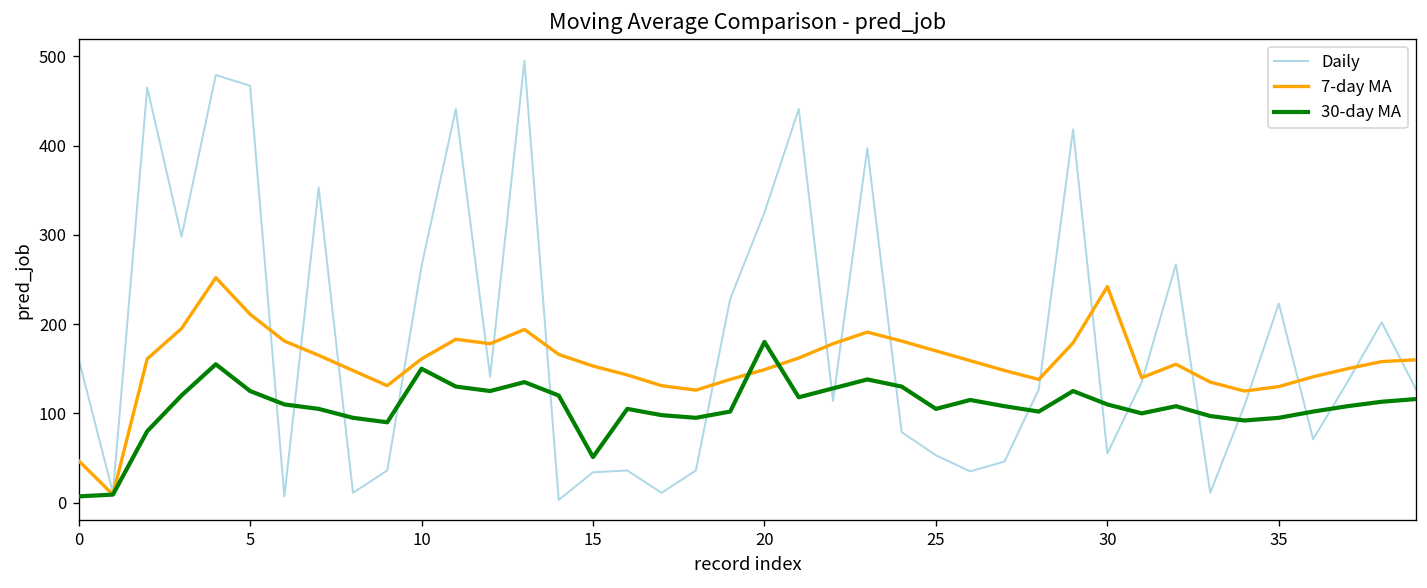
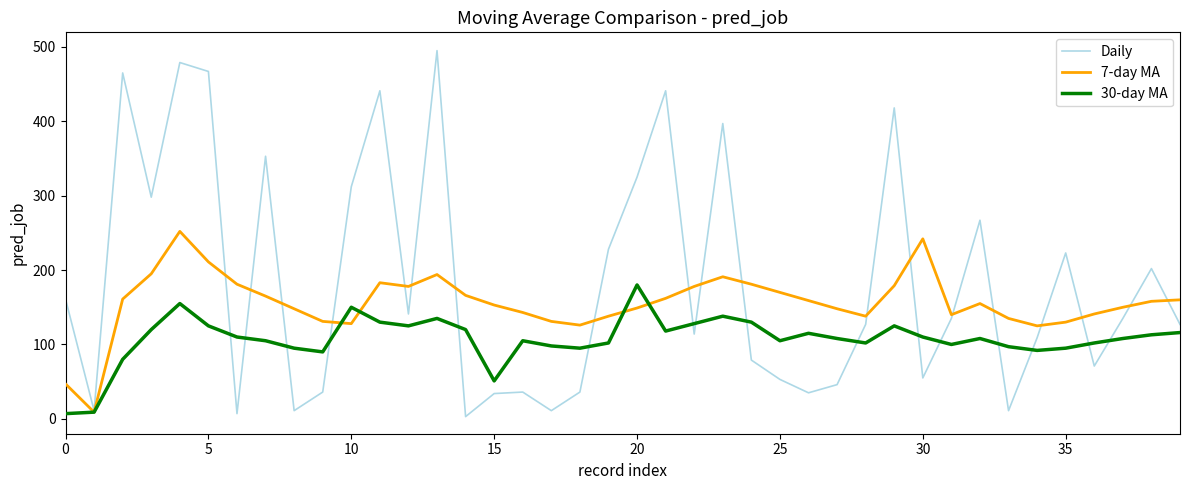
Daily, 10: 270 -> 310
7-day MA, 10: 160 -> 130
